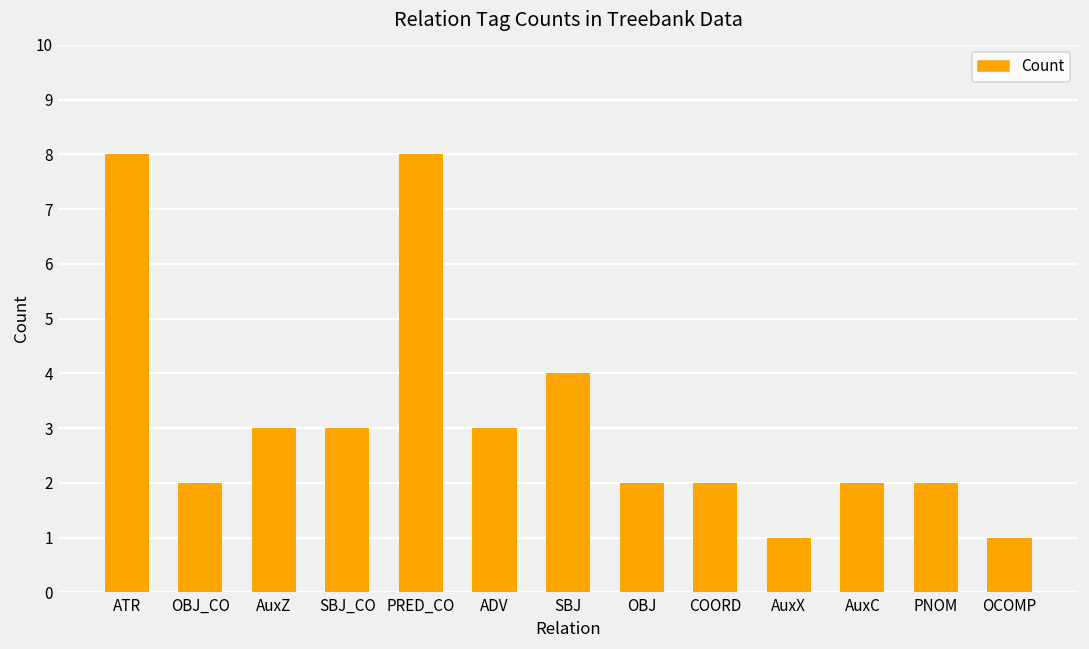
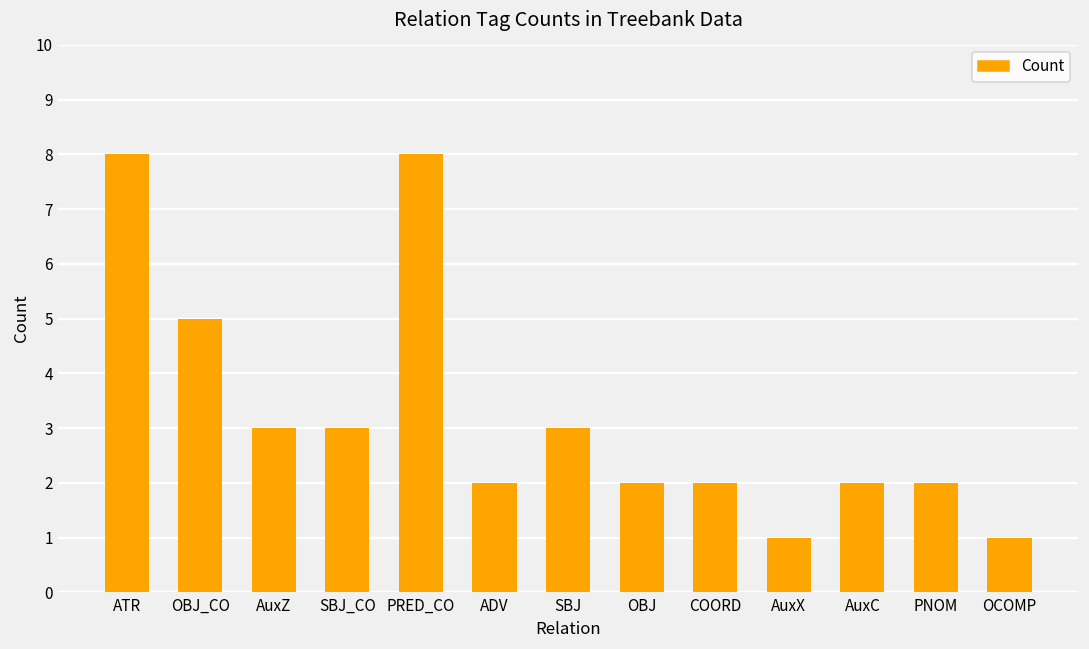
OBJ_CO: 2 -> 5
ADV: 3 -> 2
SBJ: 4 -> 3
